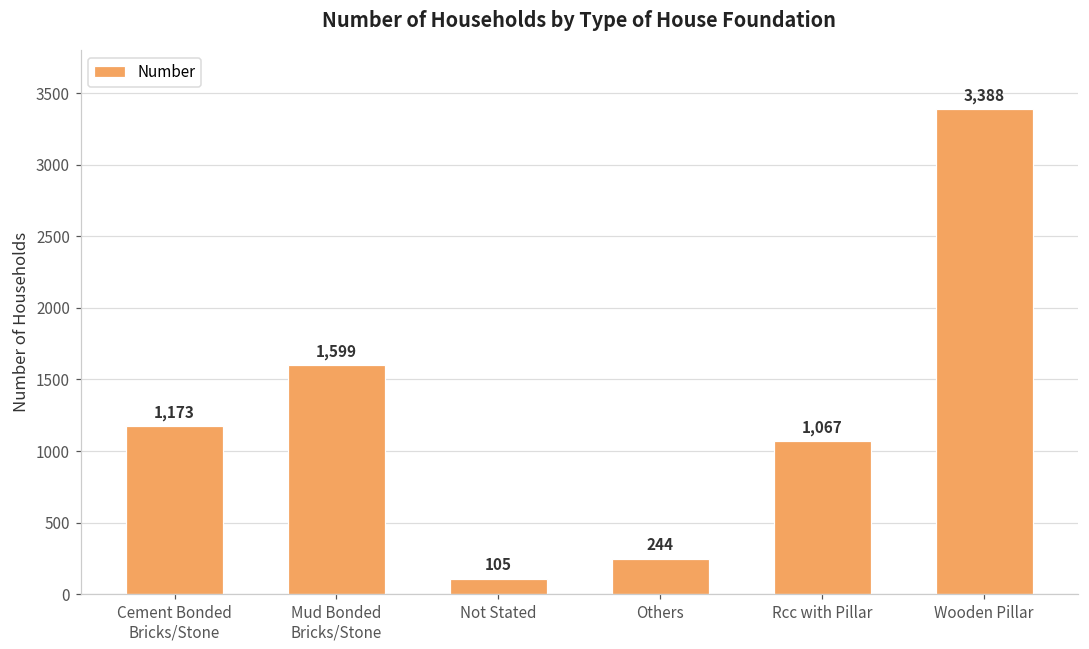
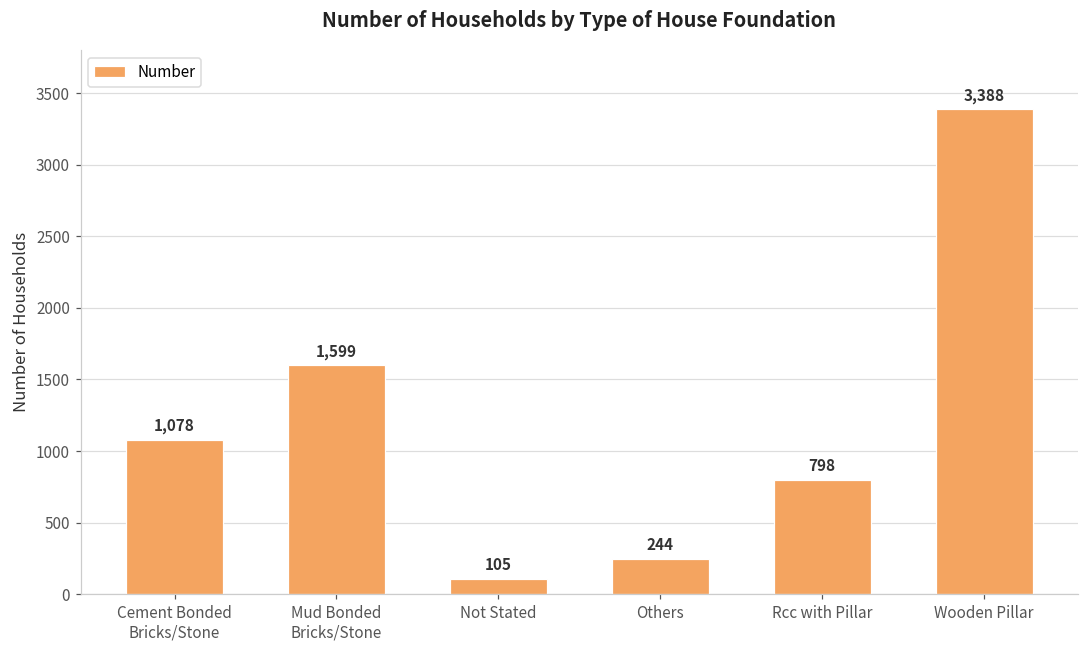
Cement Bonded Bricks/Stone: 1,173 -> 1,078
Rcc with Pillar: 1,067 -> 798
